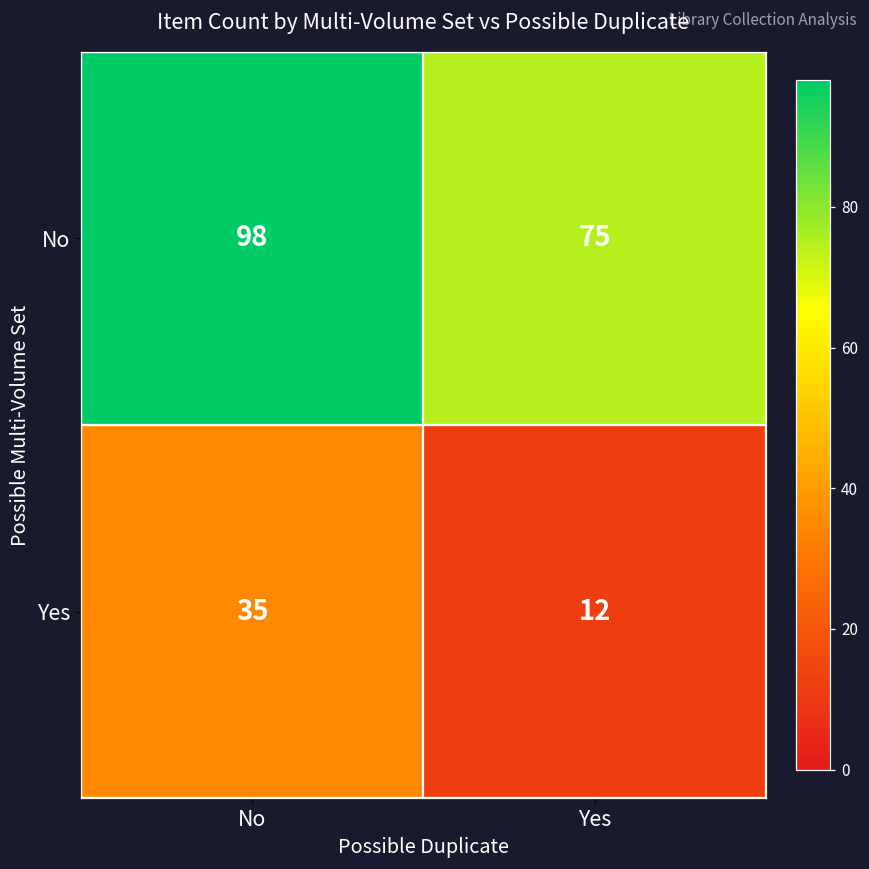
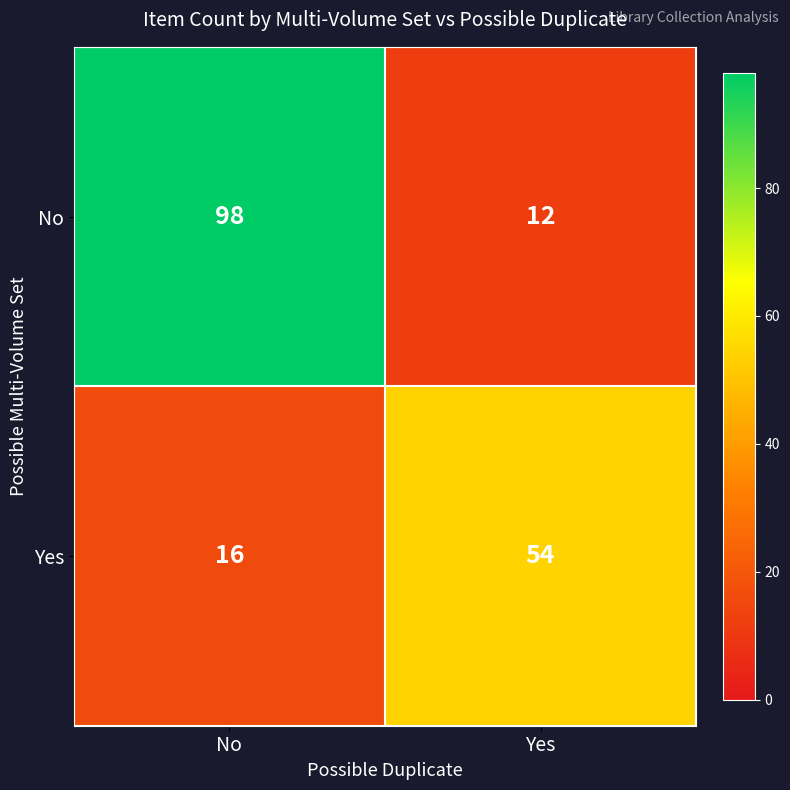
No, Yes: 75 -> 12
Yes, No: 35 -> 16
Yes, Yes: 12 -> 54
